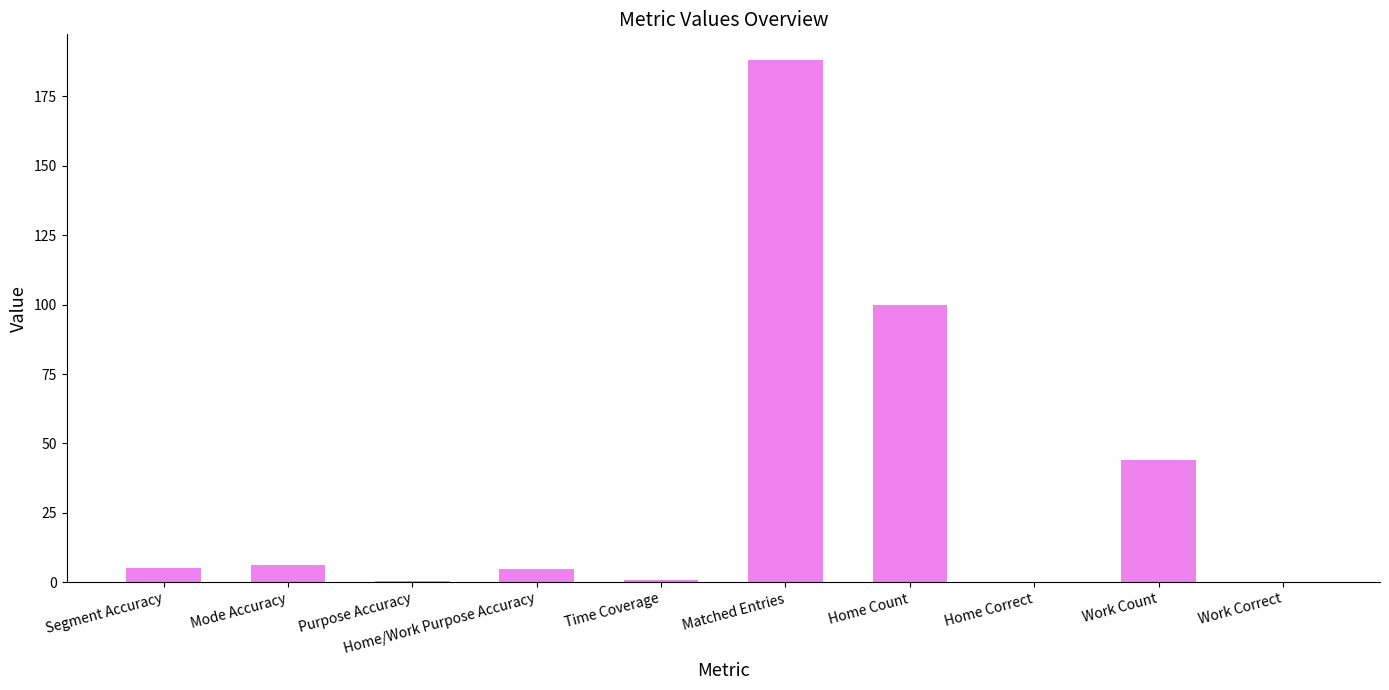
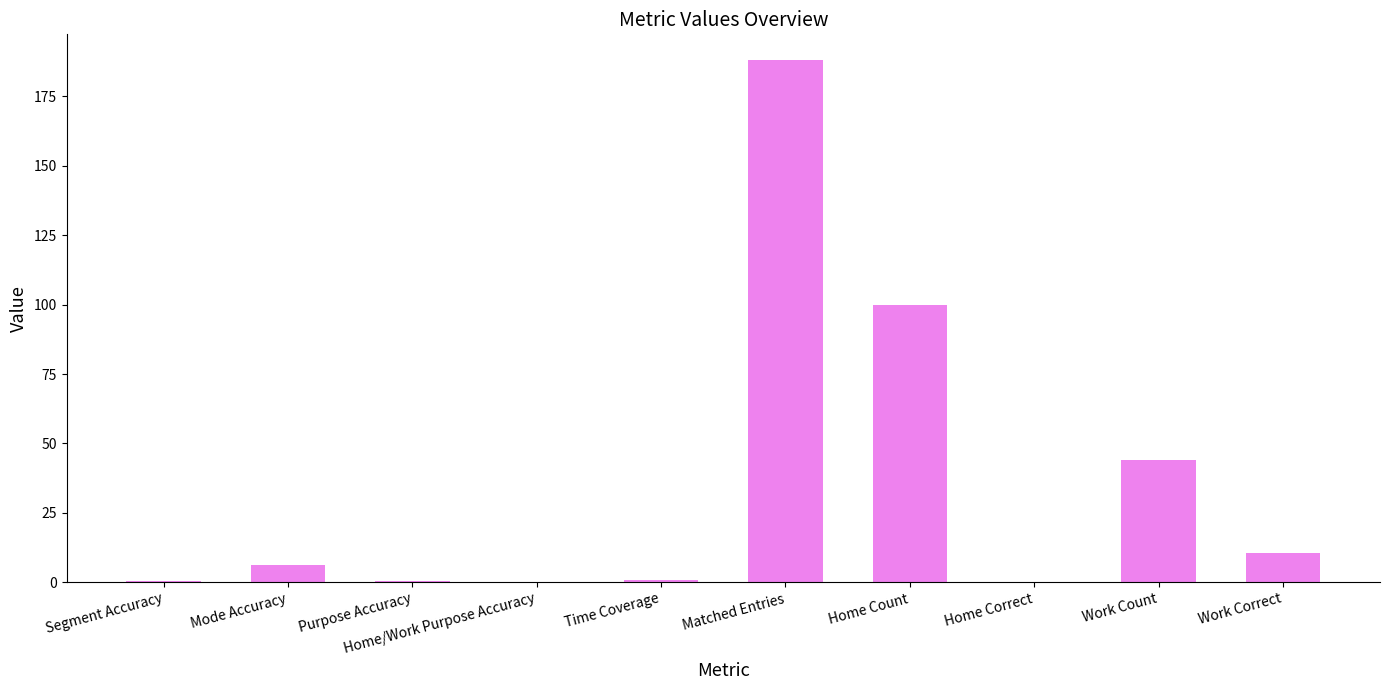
Segment Accuracy: 5 -> 1
Home/Work Purpose Accuracy: 5 -> 0
Work Correct: 0 -> 11
